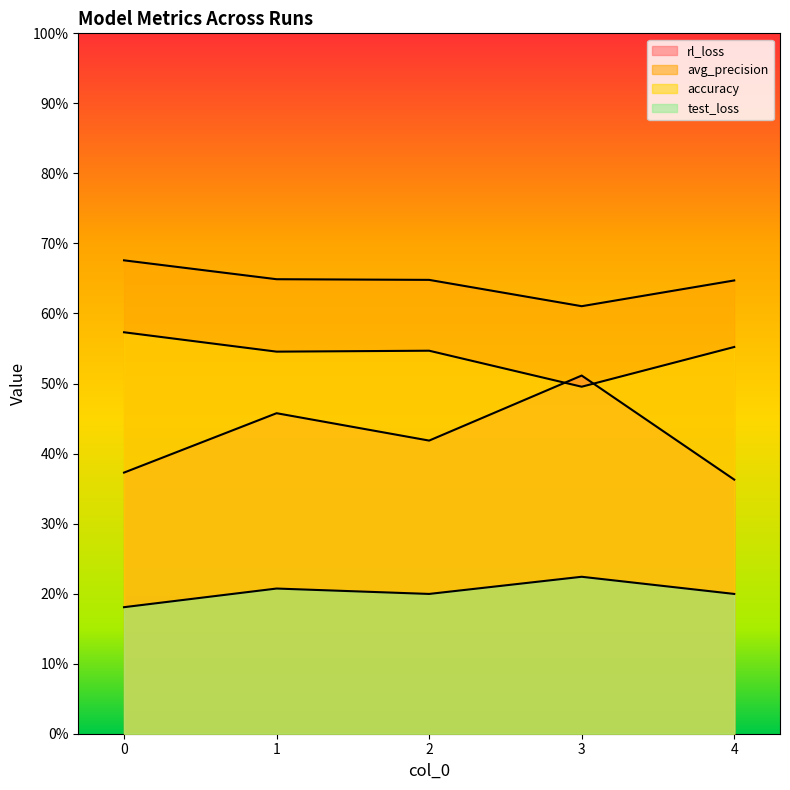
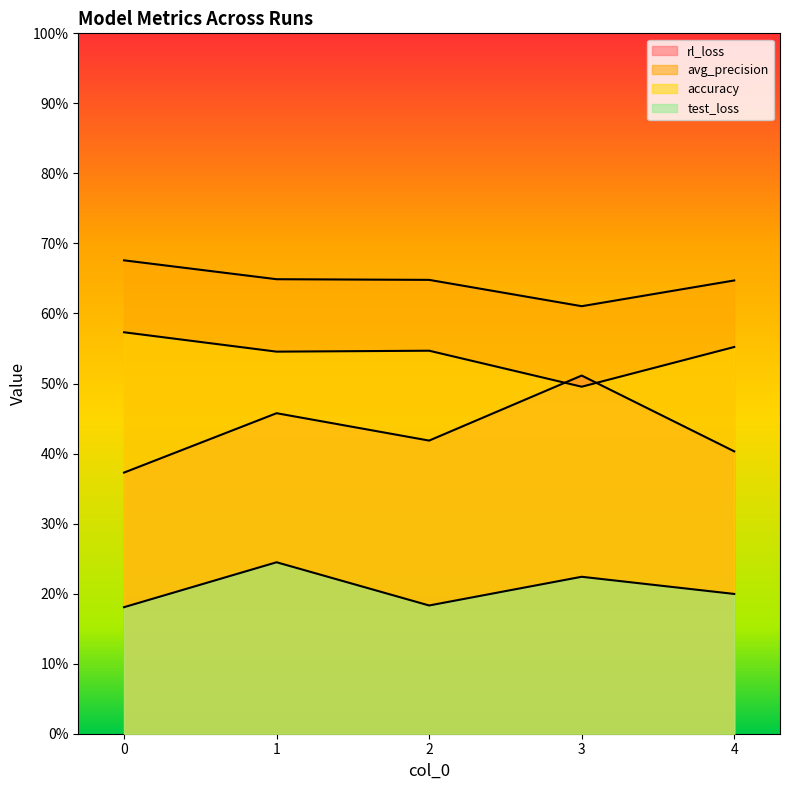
test_loss, 1: 21% -> 24%
test_loss, 2: 20% -> 18%
rl_loss, 4: 36% -> 40%
